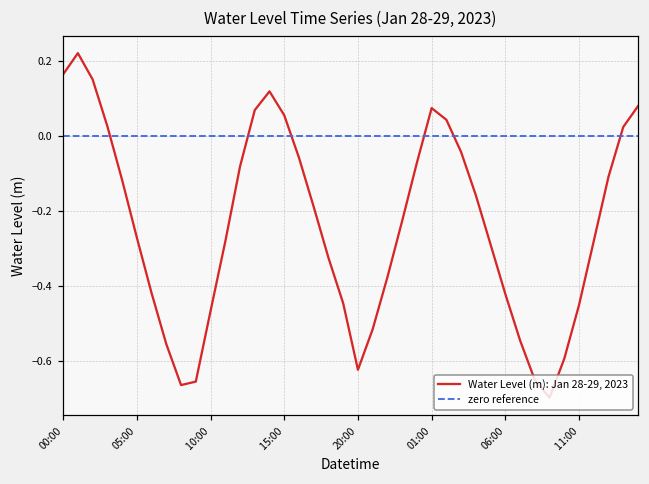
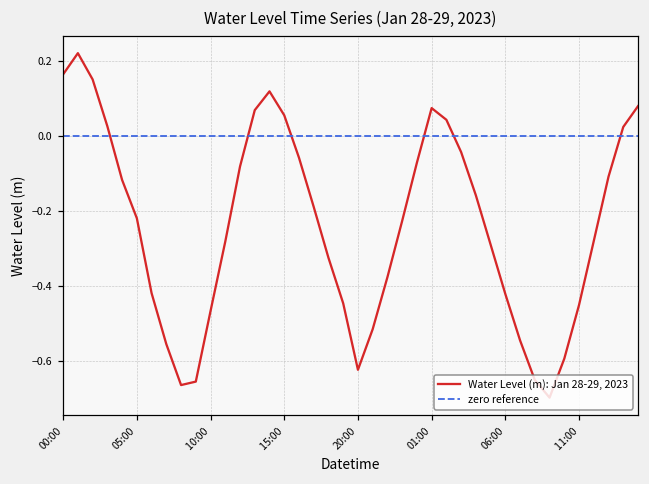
05:00: -0.27 -> -0.22
